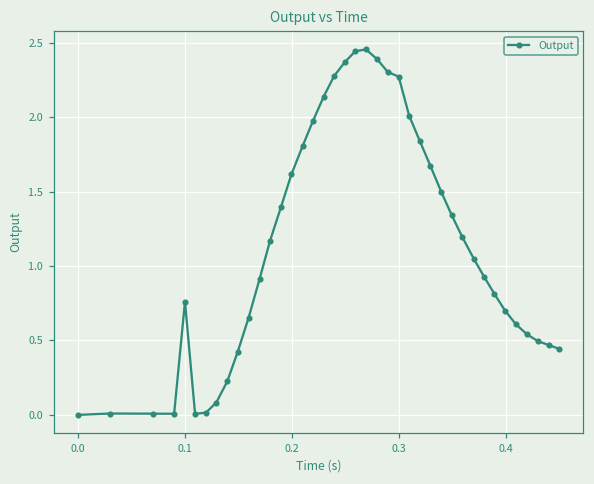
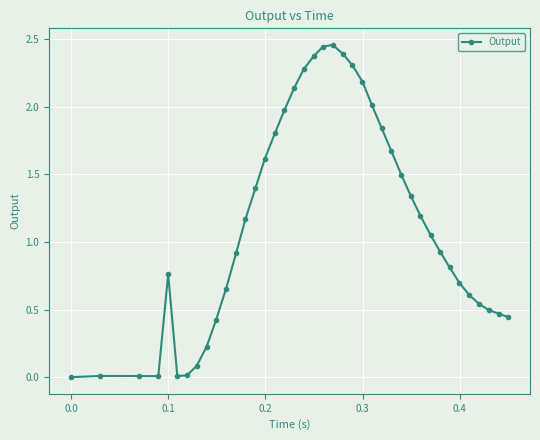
0.3: 2.27 -> 2.18
